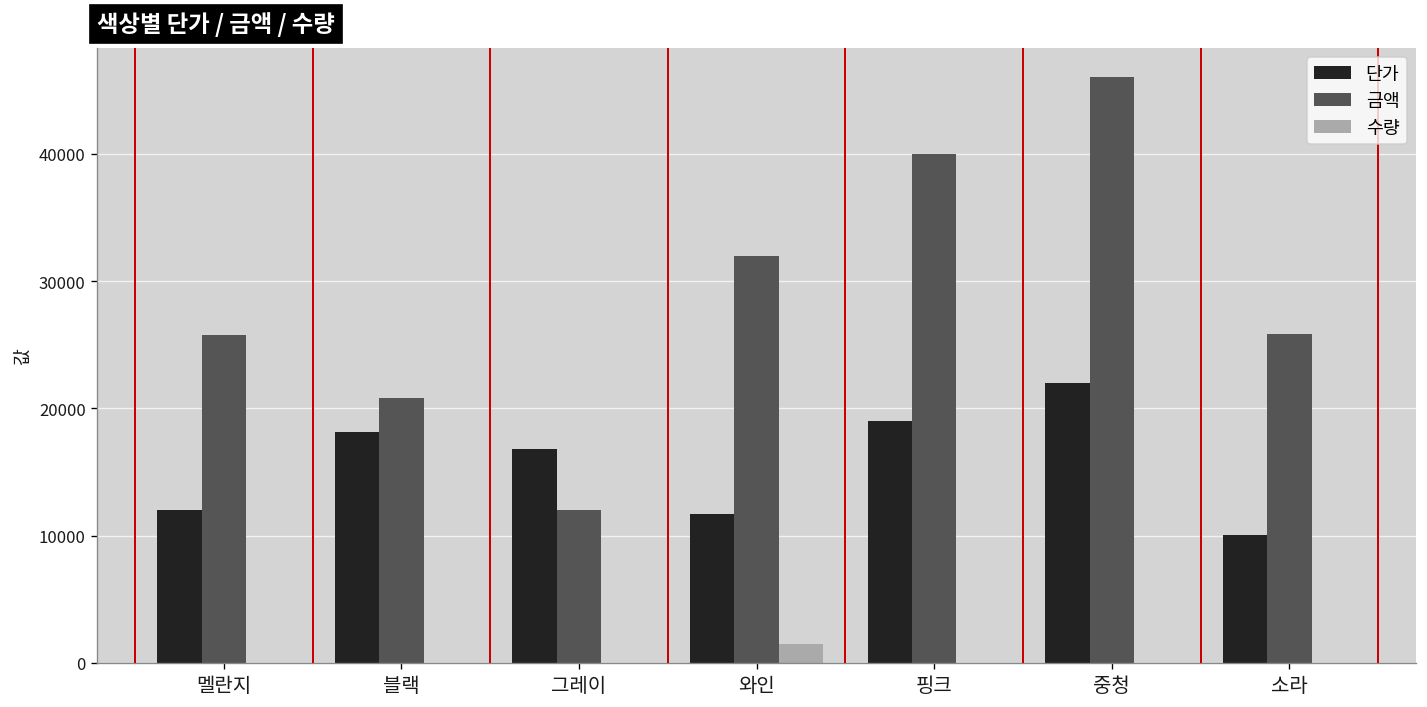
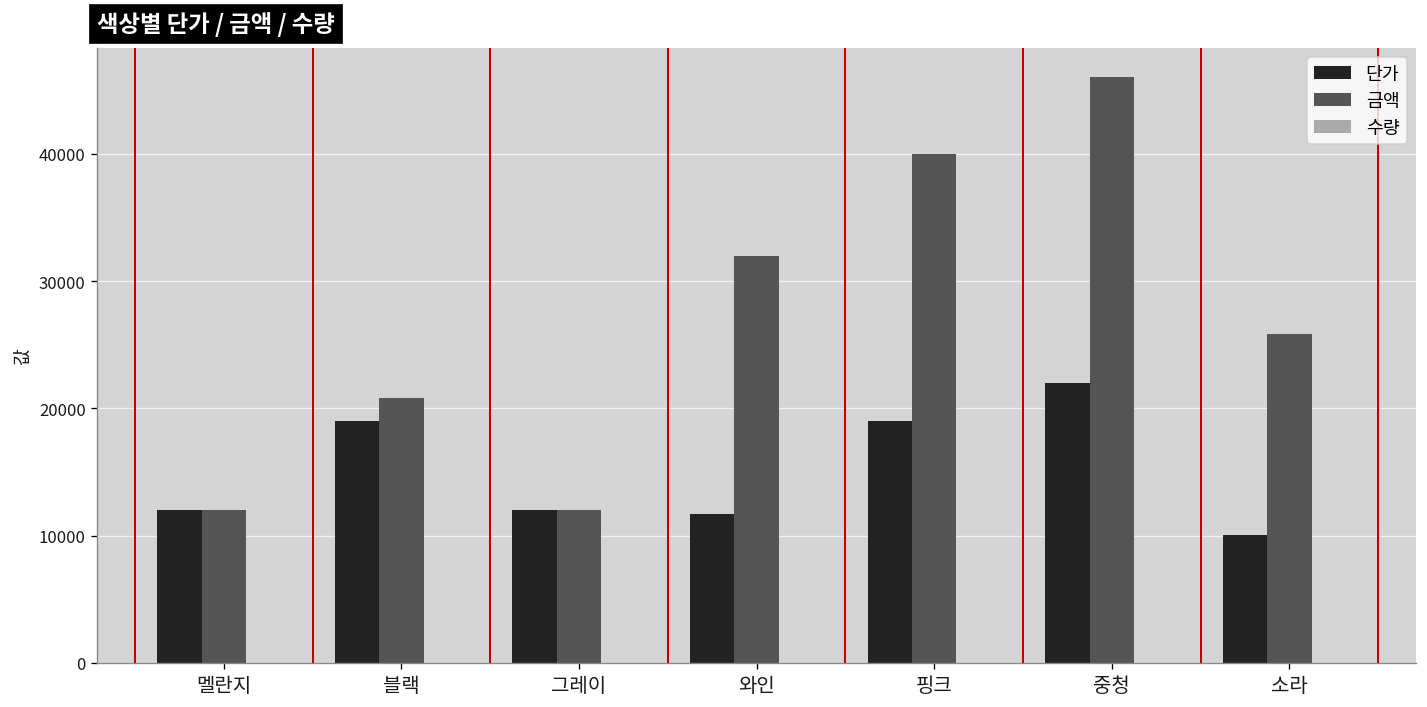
금액, 멜란지: 25800 -> 12000
단가, 블랙: 18100 -> 19000
단가, 그레이: 16800 -> 12000
수량, 와인: 1500 -> 0
